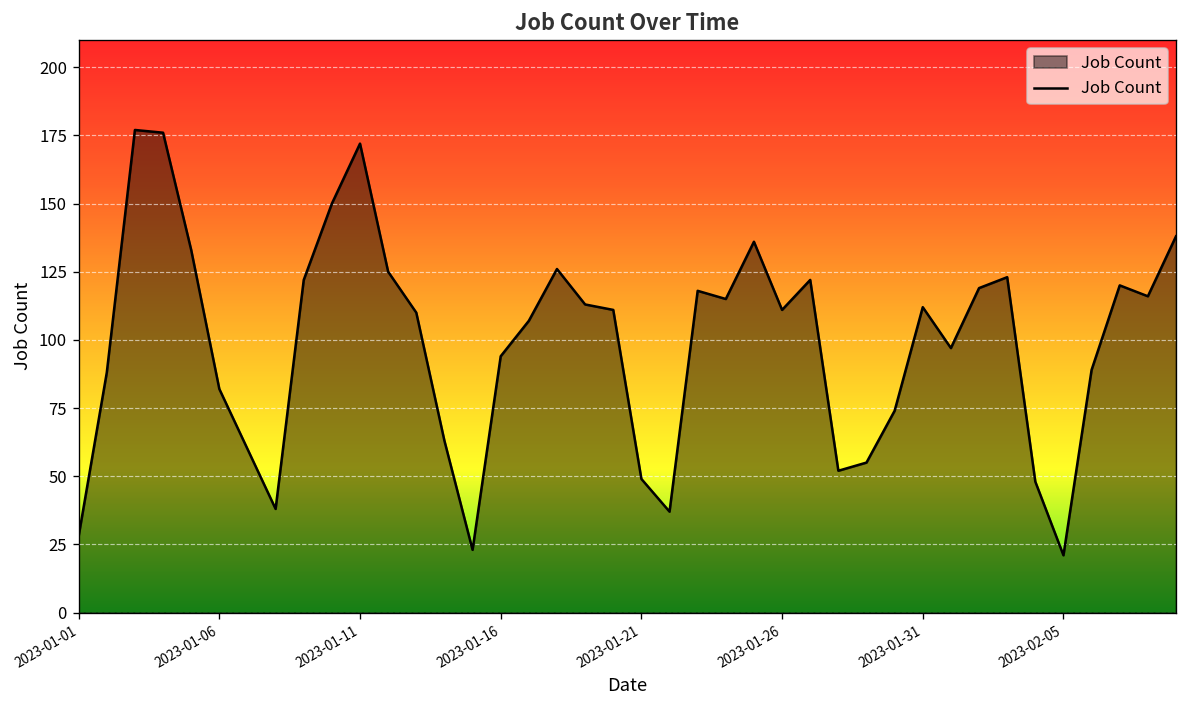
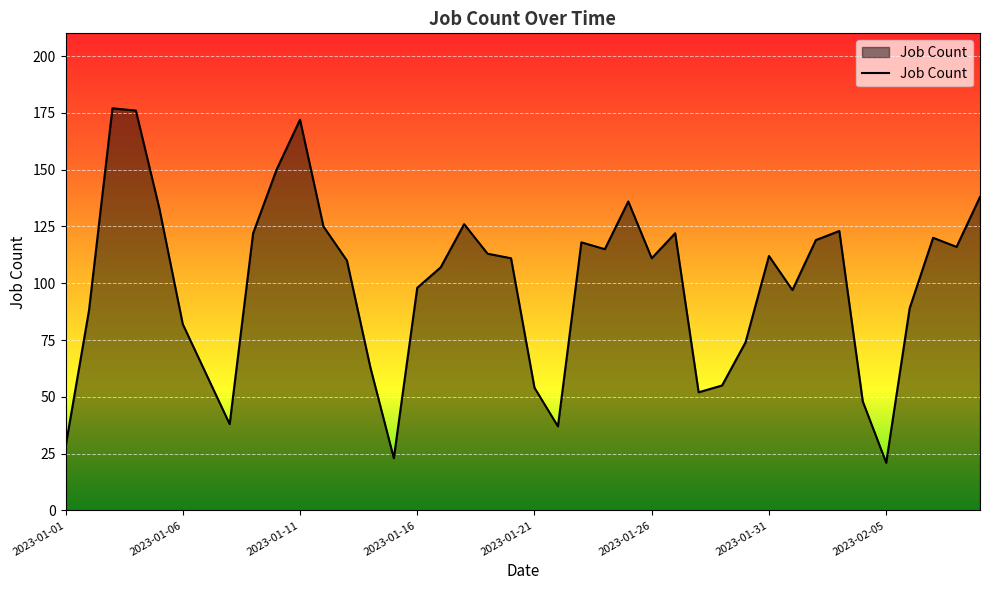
2023-01-16: 94 -> 98
2023-01-21: 49 -> 54
